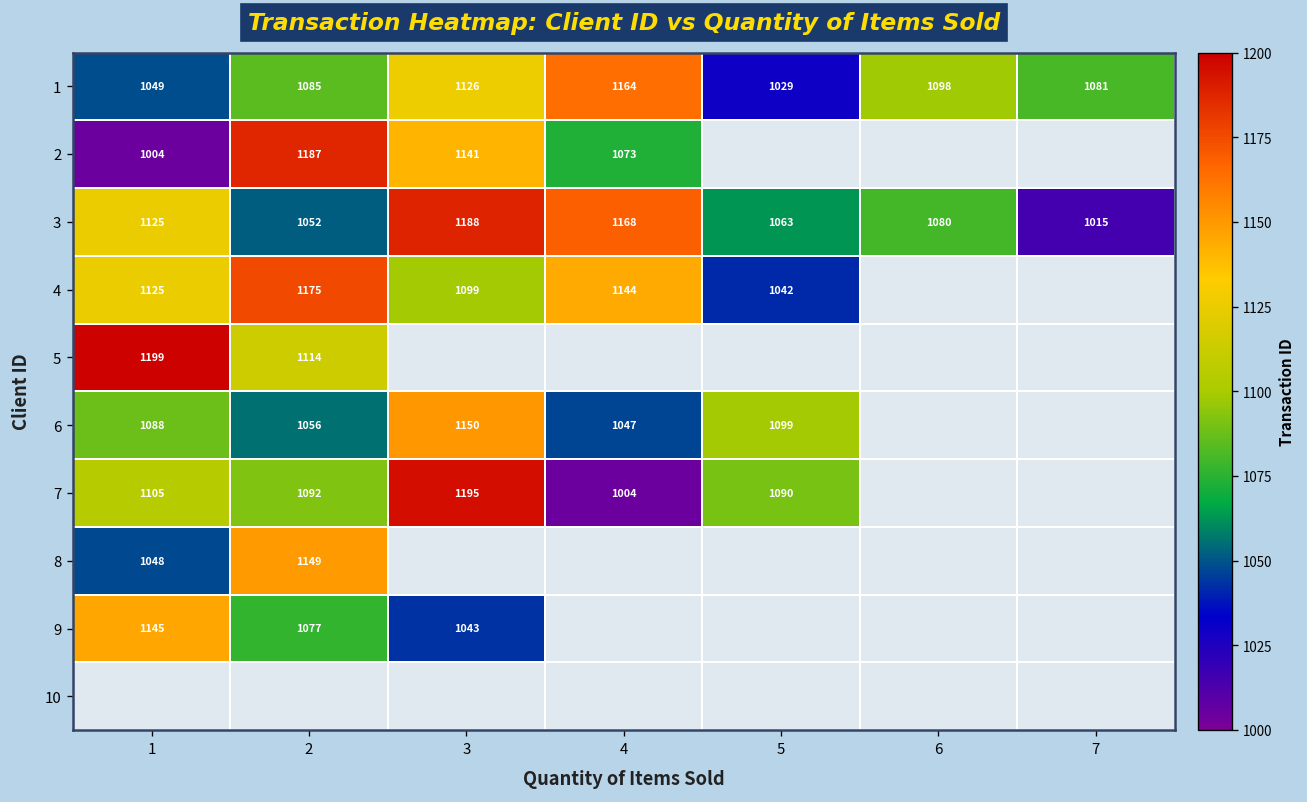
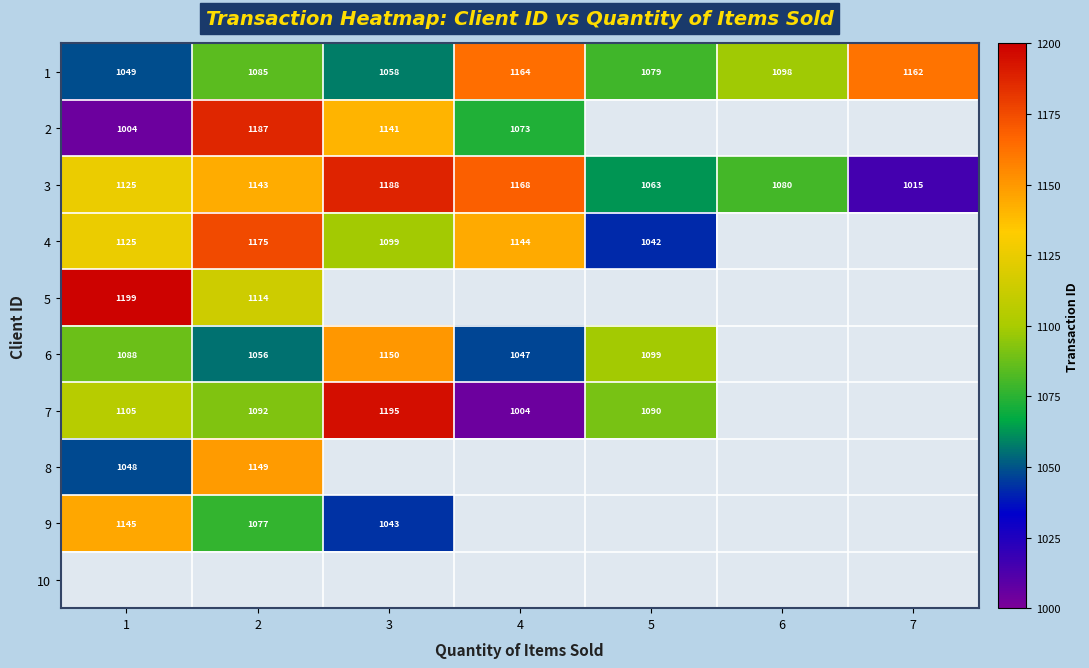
1, 3: 1126 -> 1058
1, 5: 1029 -> 1079
1, 7: 1081 -> 1162
3, 2: 1052 -> 1143
